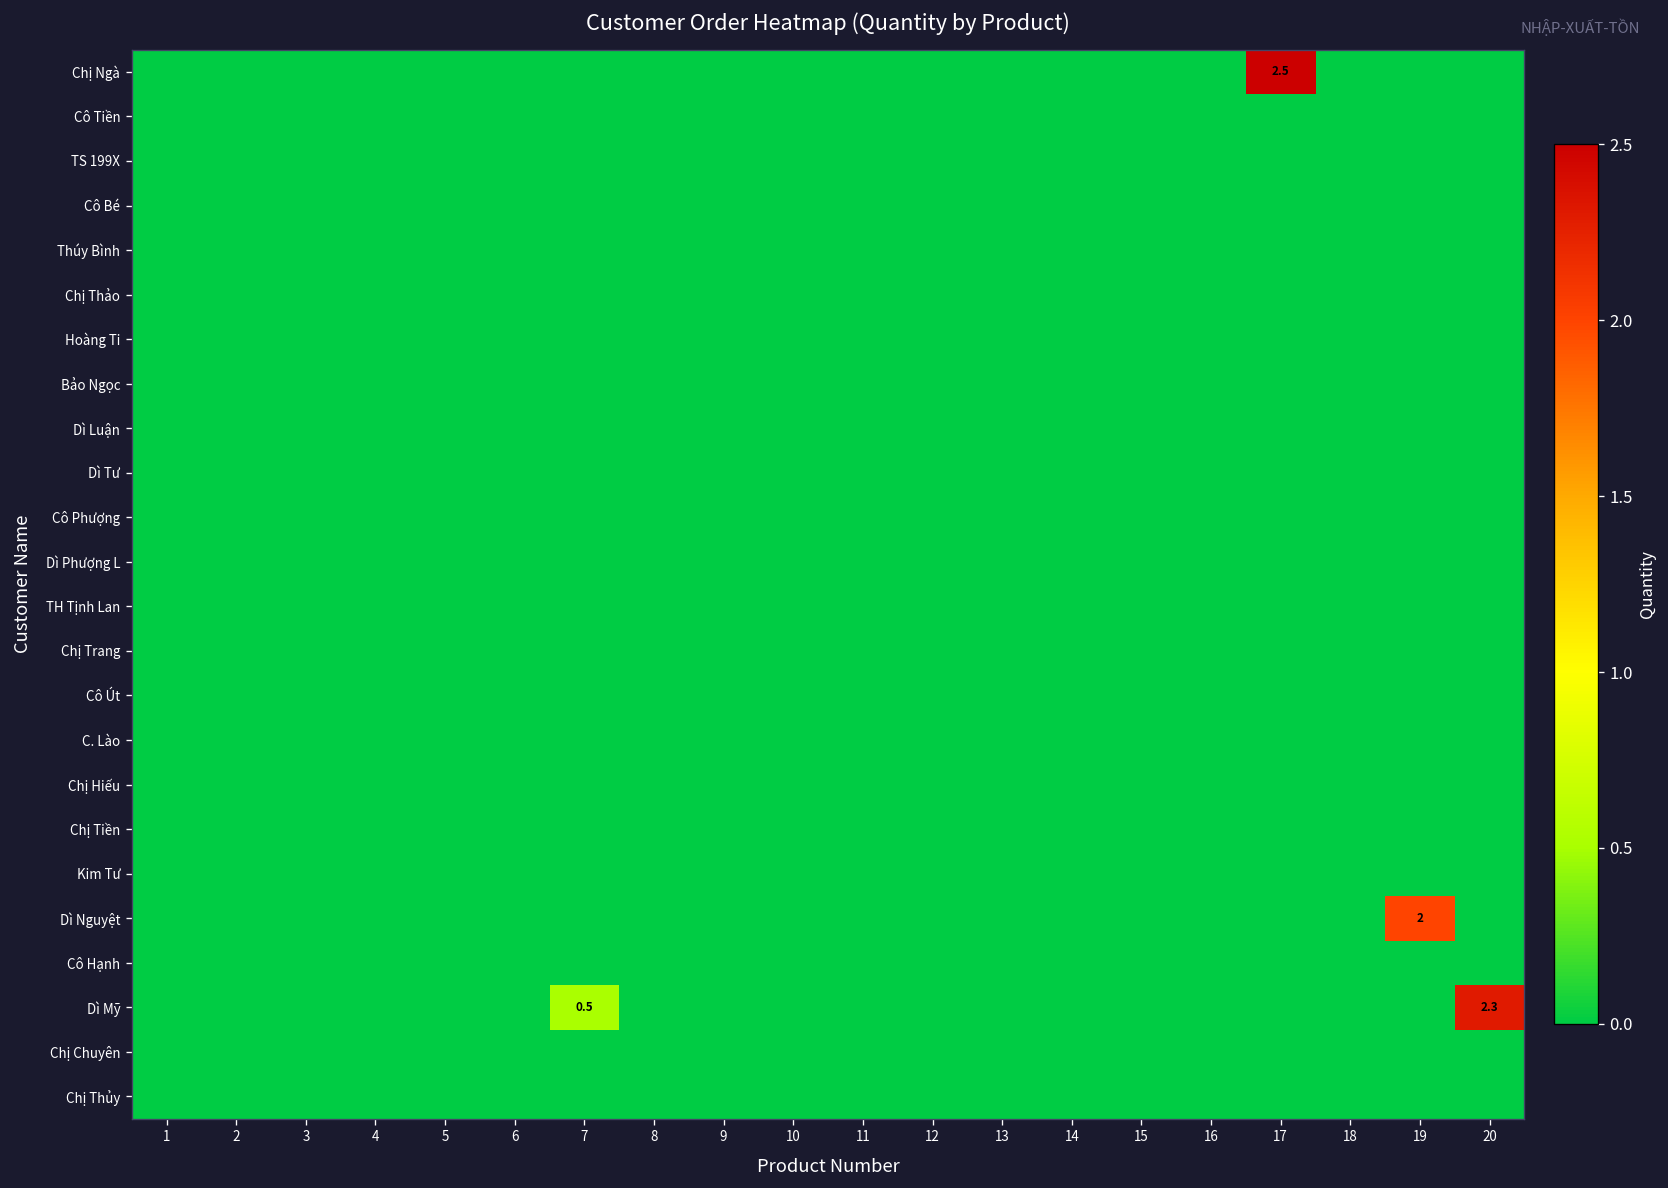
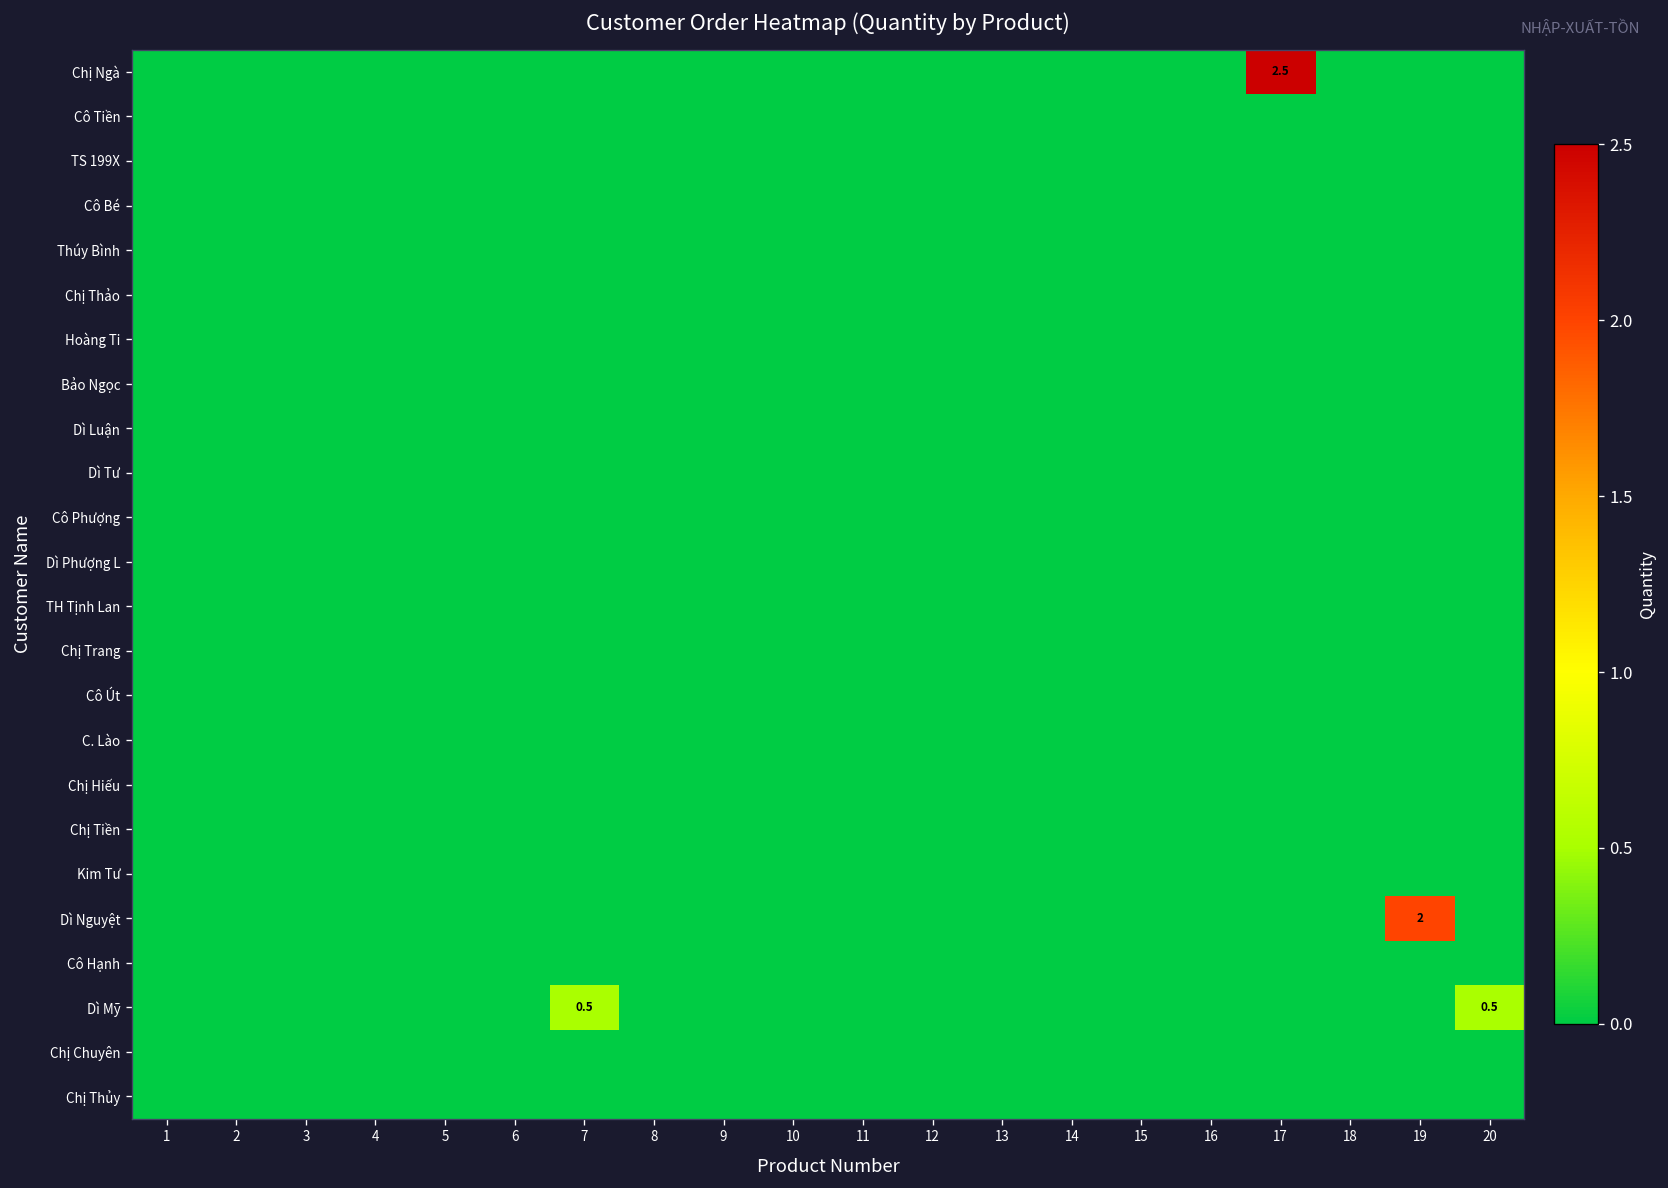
Dì Mỹ, 20: 2.3 -> 0.5
